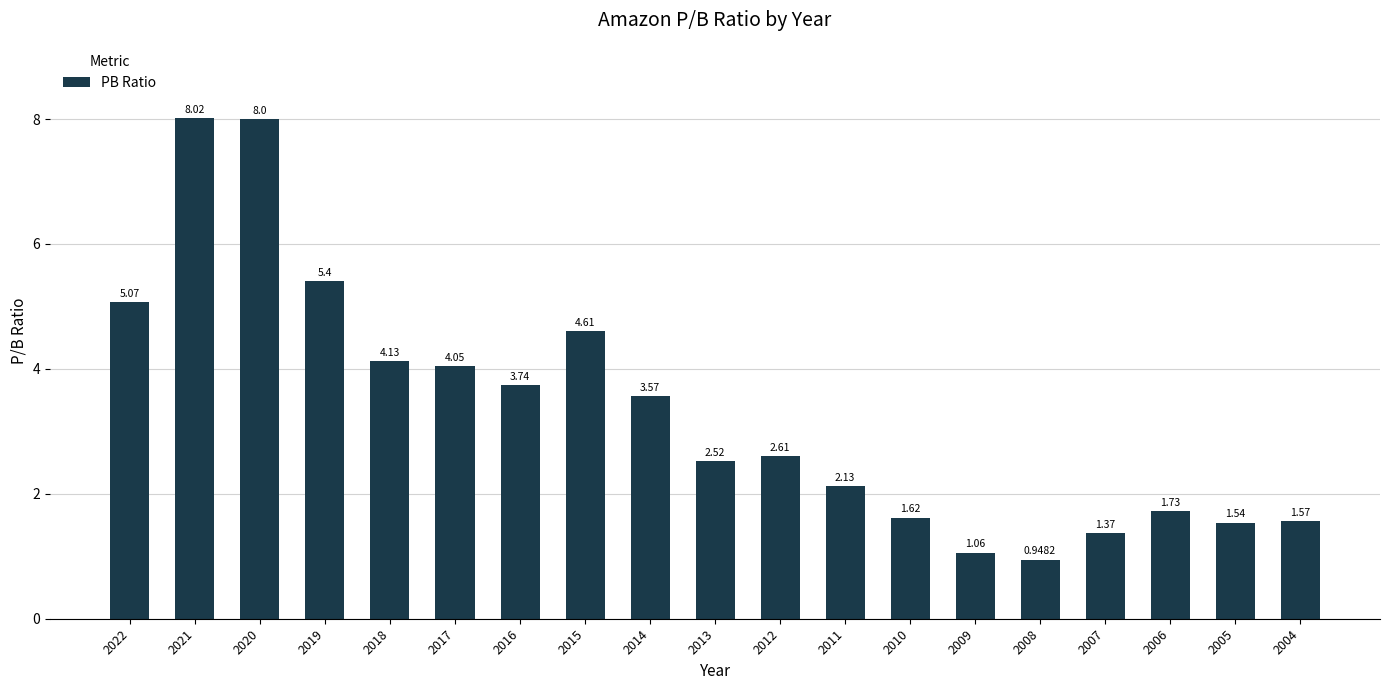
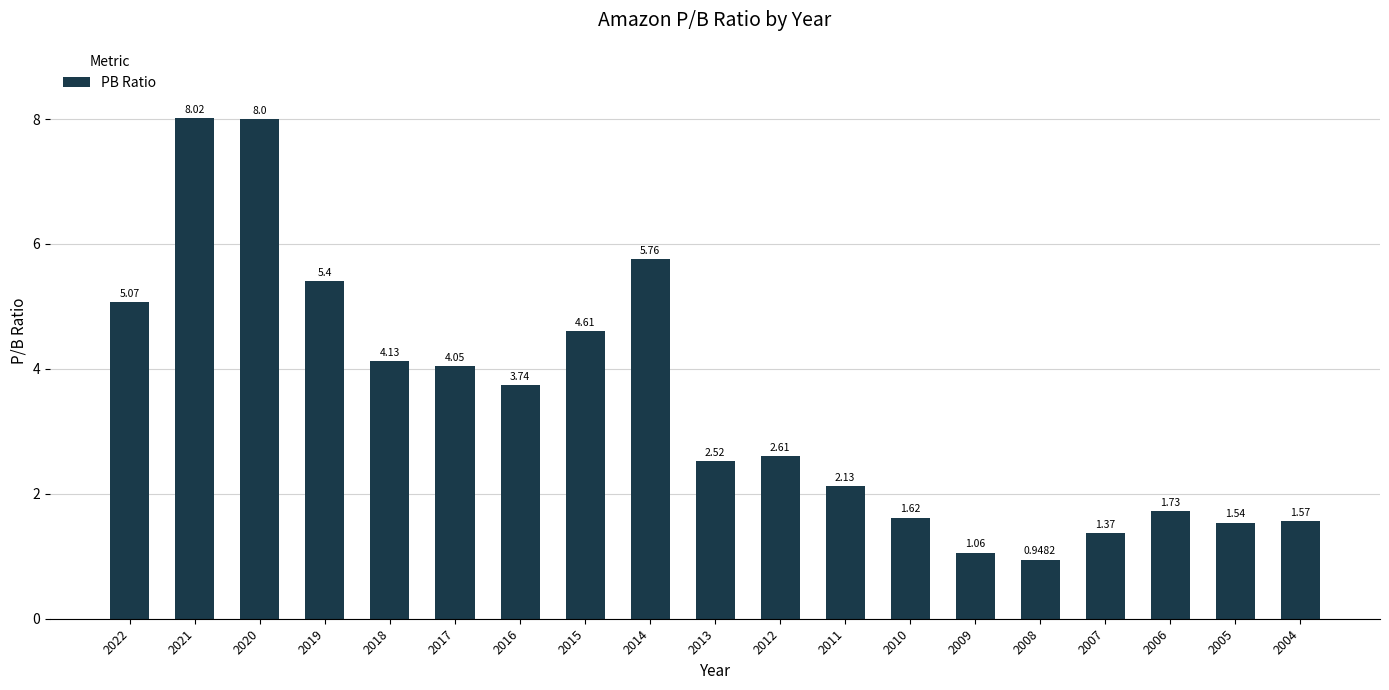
2014: 3.57 -> 5.76
